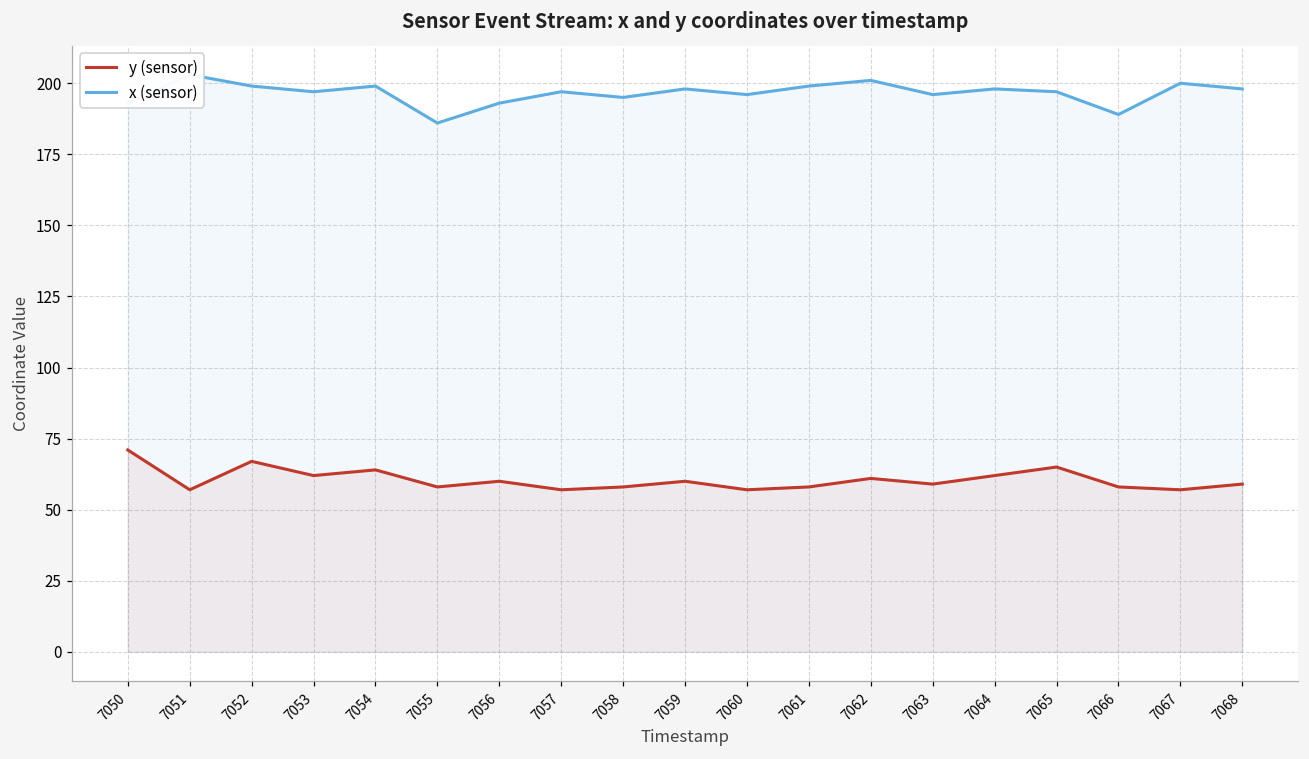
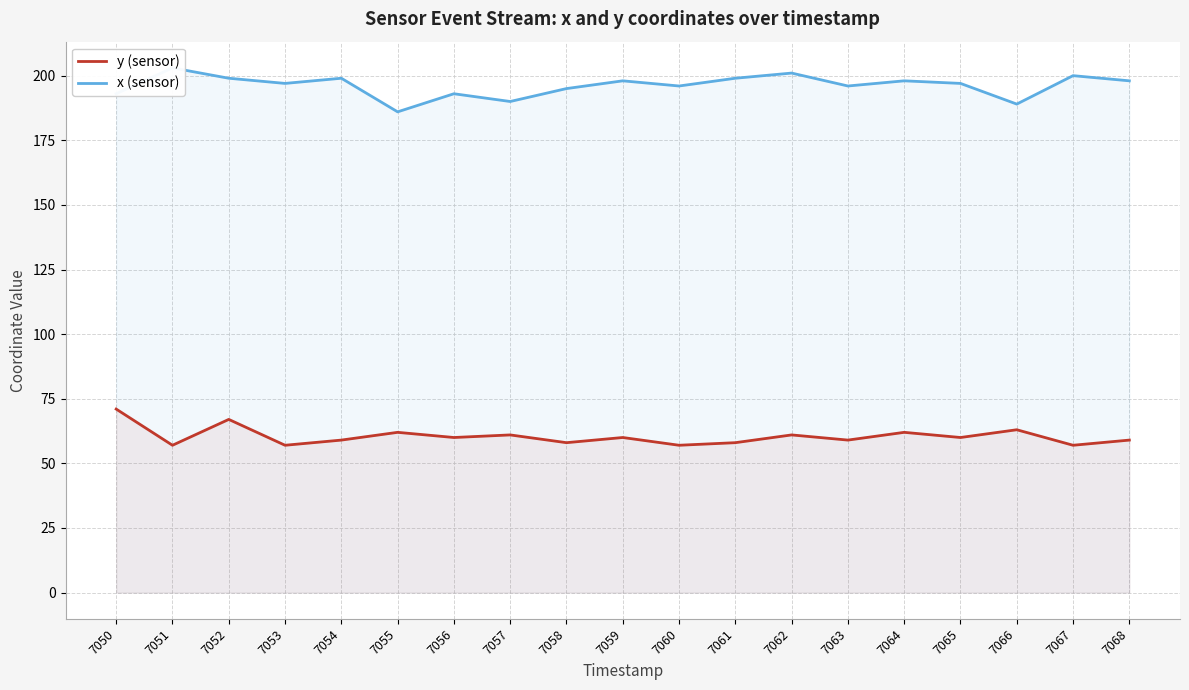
y (sensor), 7053: 62 -> 57
y (sensor), 7054: 64 -> 59
y (sensor), 7055: 58 -> 62
y (sensor), 7057: 57 -> 61
x (sensor), 7057: 197 -> 190
y (sensor), 7065: 65 -> 60
y (sensor), 7066: 58 -> 63
